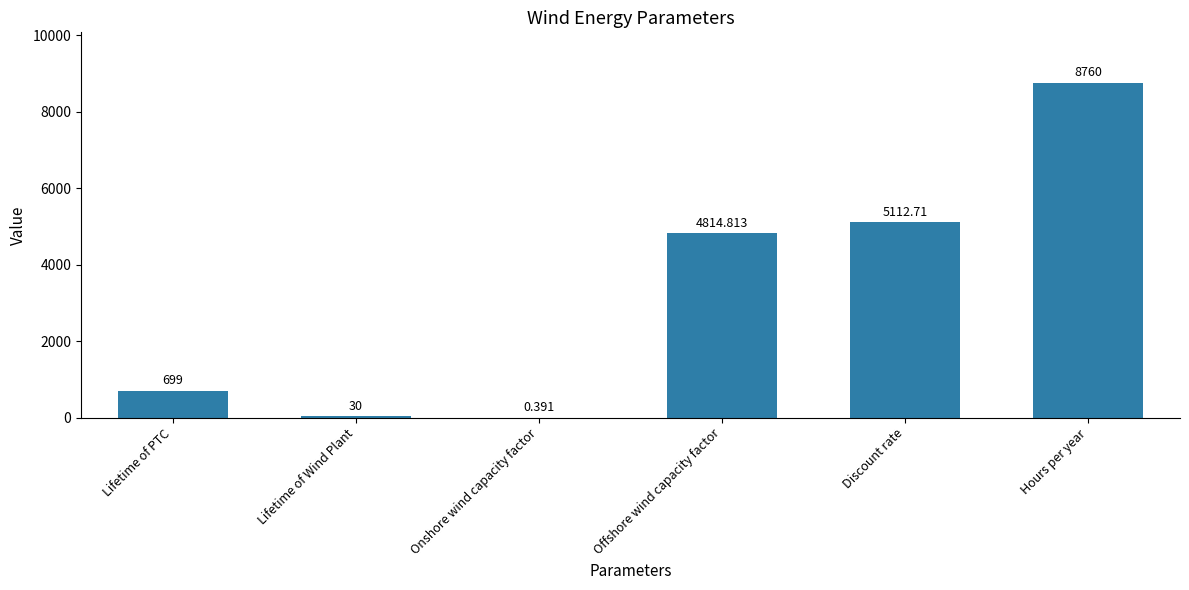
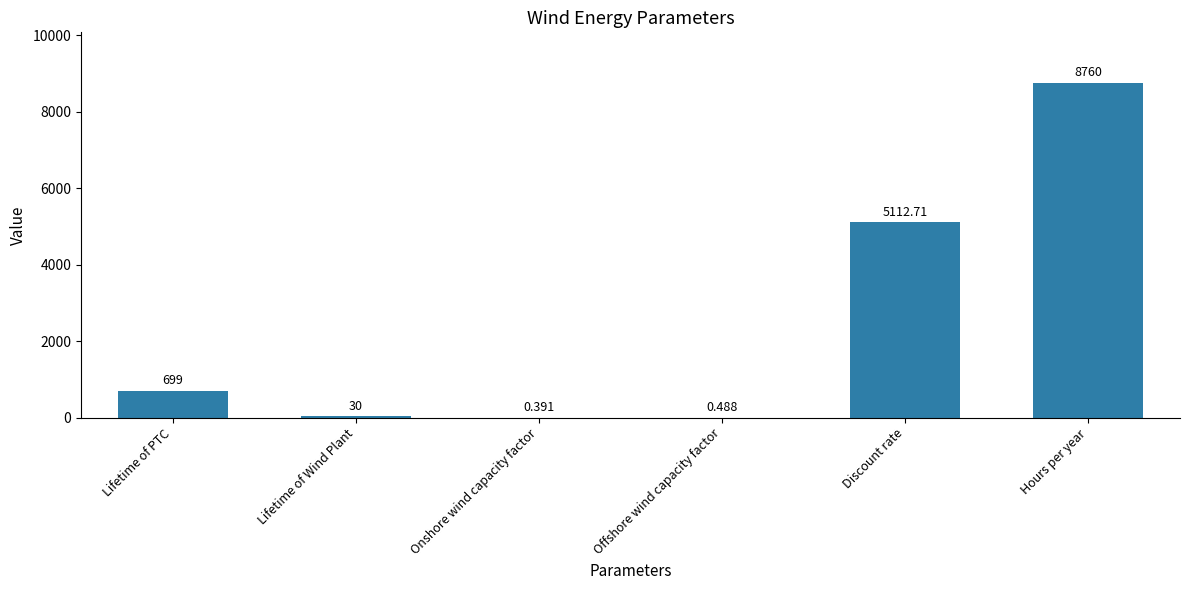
Offshore wind capacity factor: 4814.813 -> 0.488
